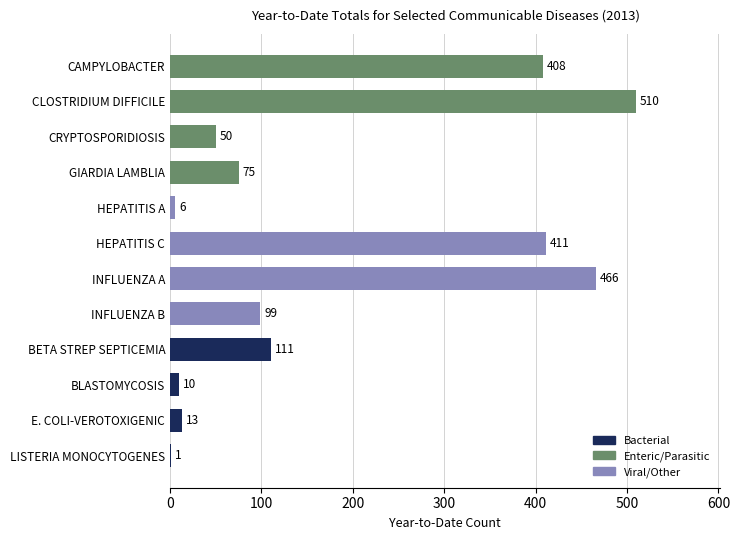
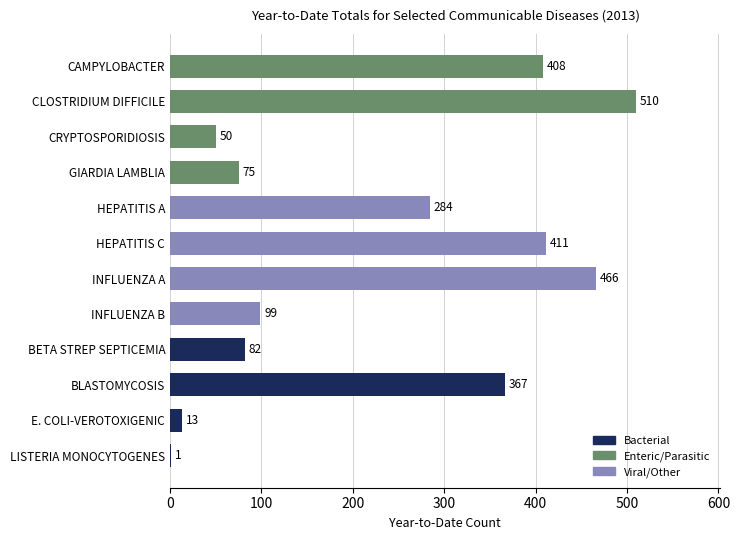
HEPATITIS A: 6 -> 284
BETA STREP SEPTICEMIA: 111 -> 82
BLASTOMYCOSIS: 10 -> 367
